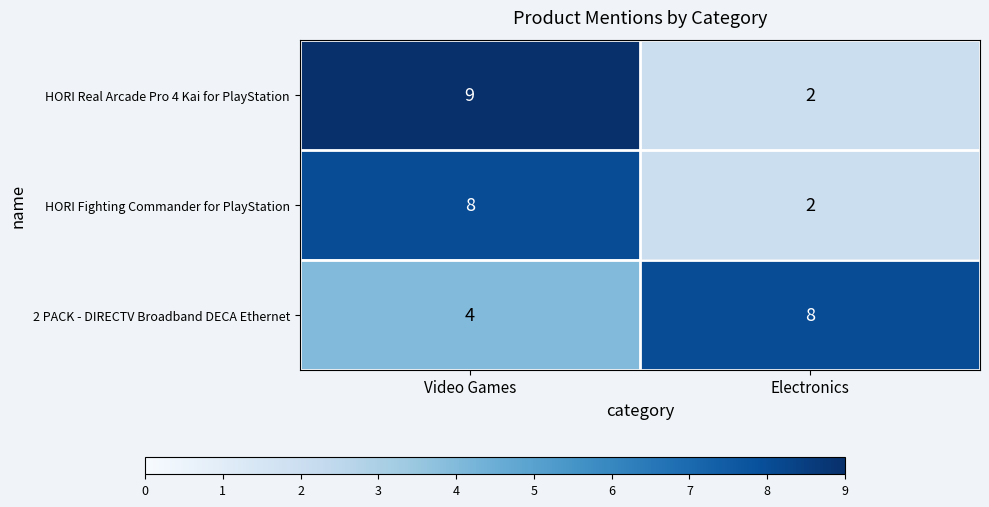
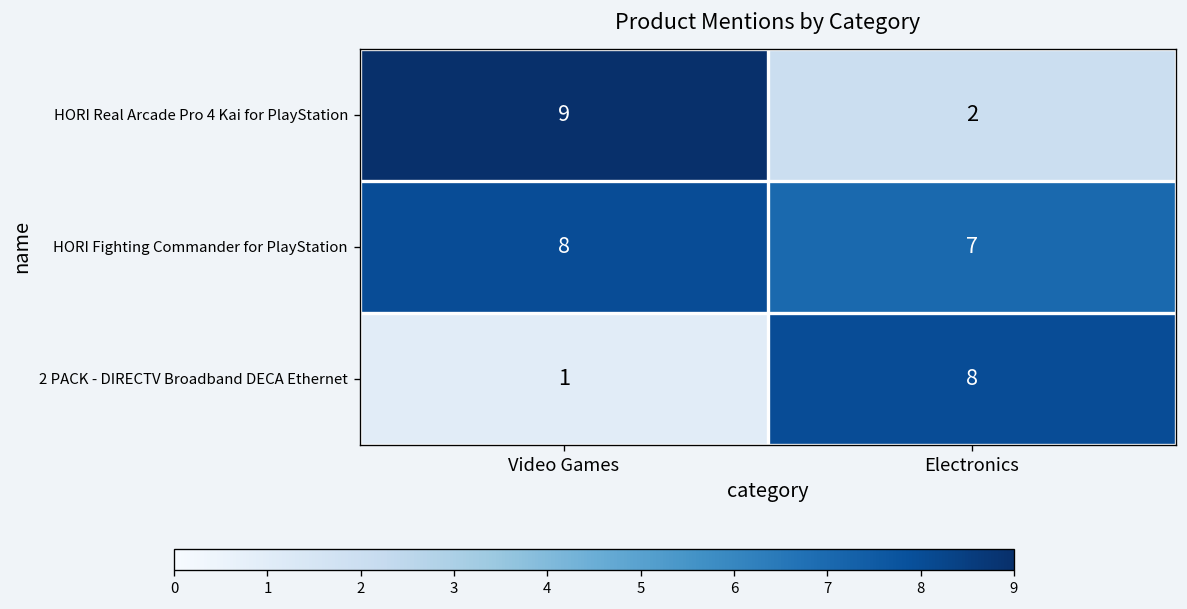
HORI Fighting Commander for PlayStation, Electronics: 2 -> 7
2 PACK - DIRECTV Broadband DECA Ethernet, Video Games: 4 -> 1
